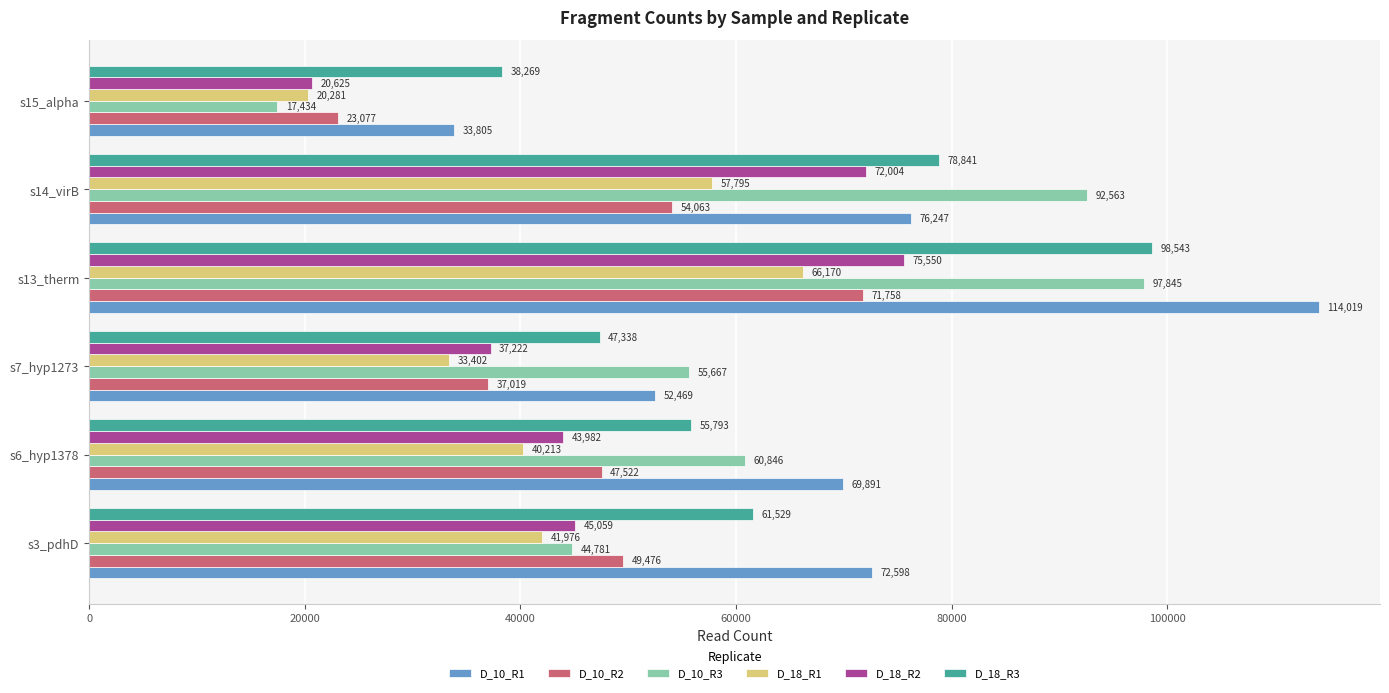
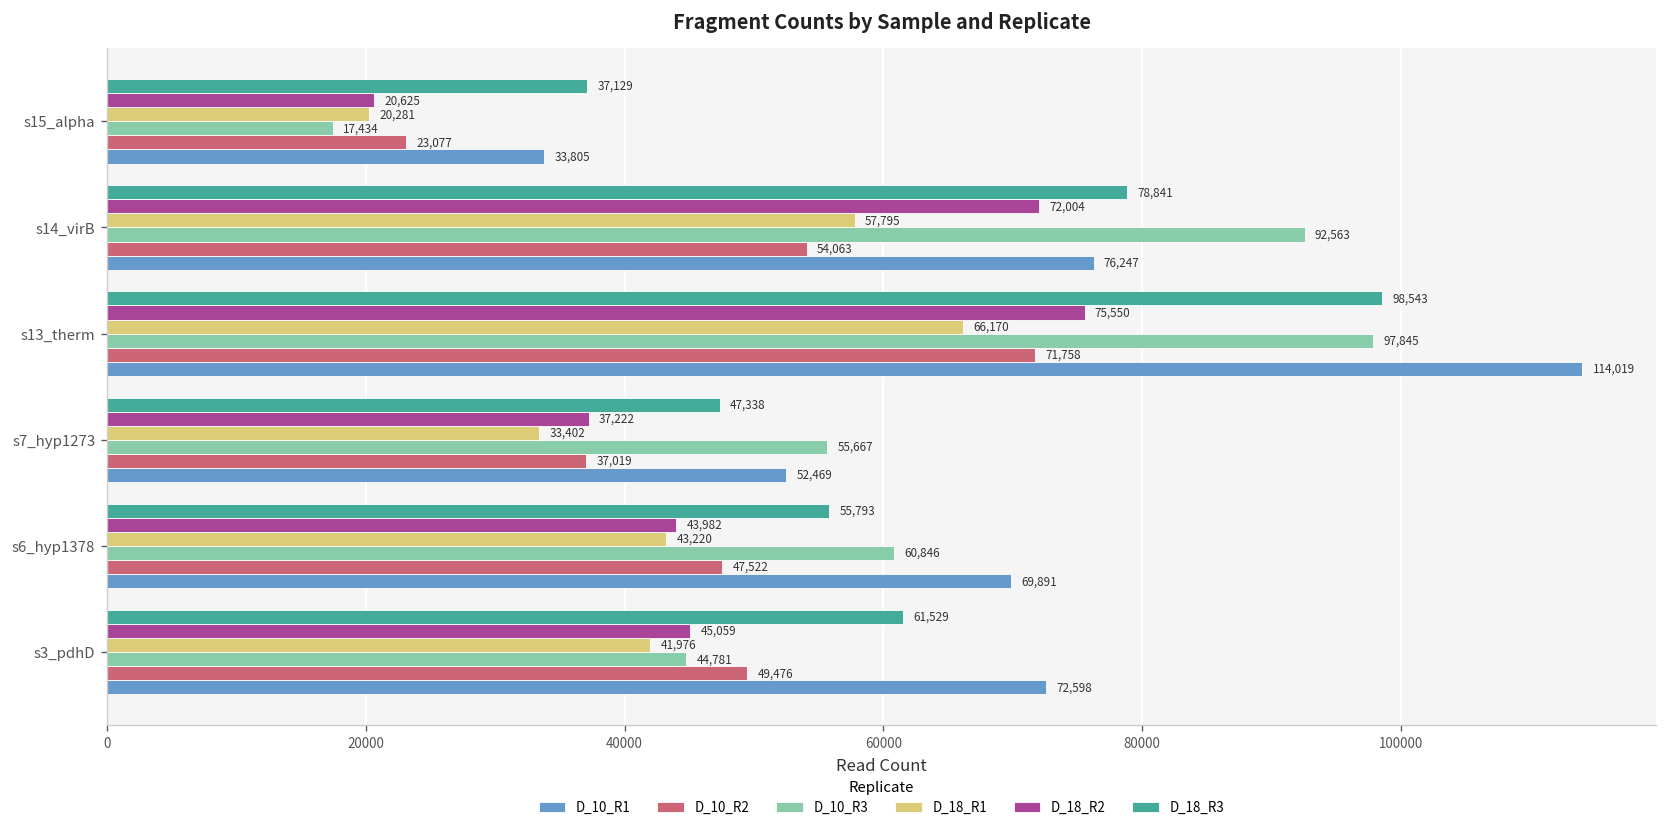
D_18_R3, s15_alpha: 38,269 -> 37,129
D_18_R1, s6_hyp1378: 40,213 -> 43,220
